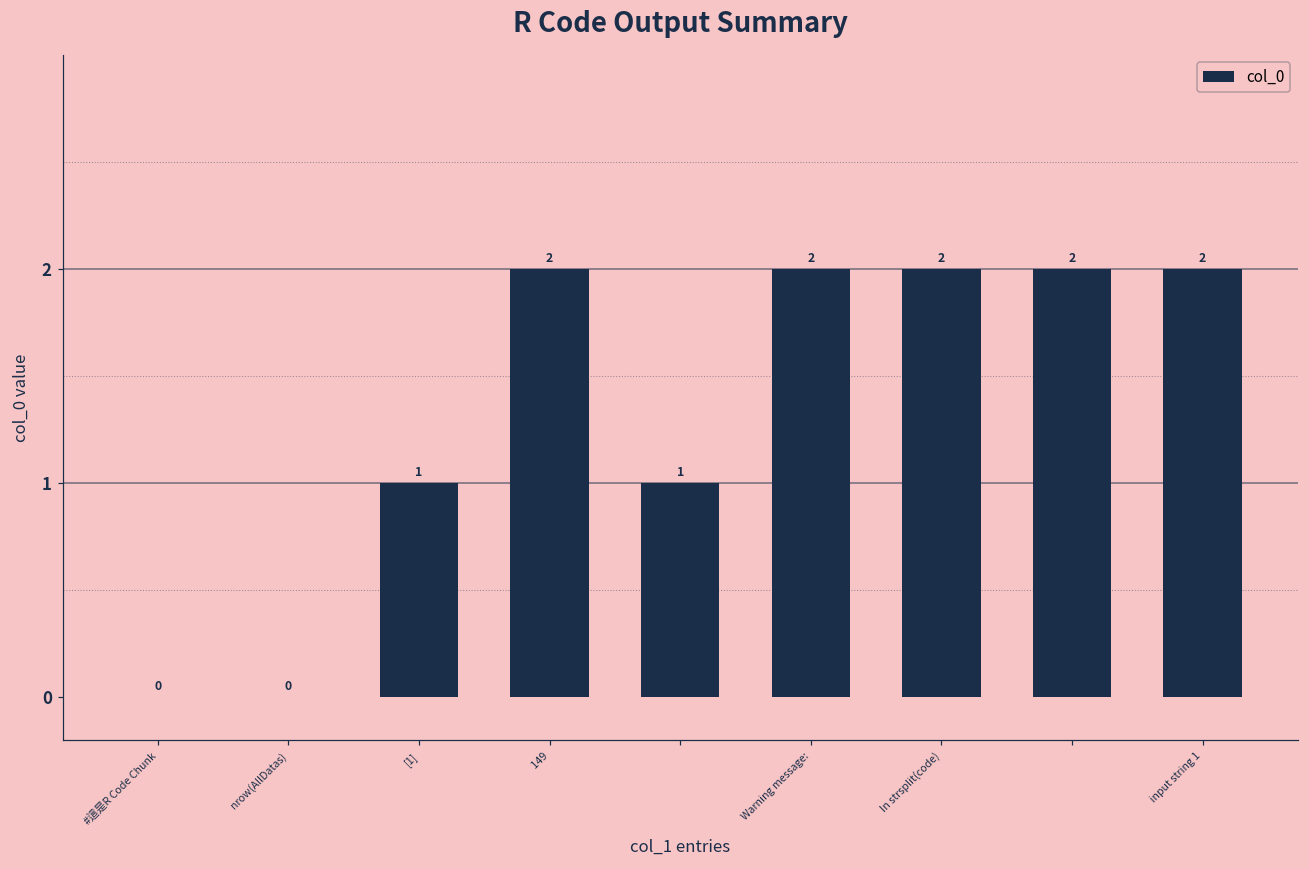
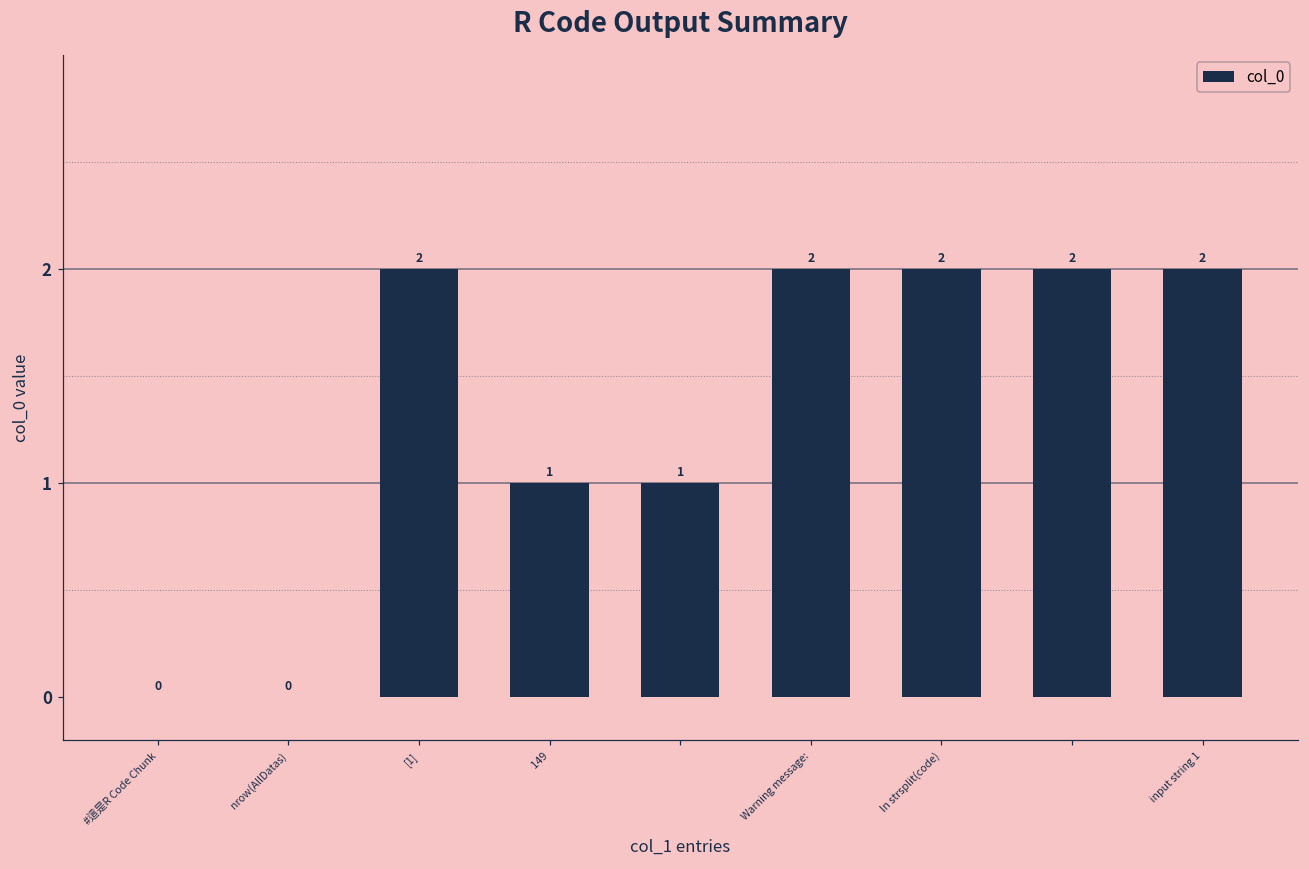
[1]: 1 -> 2
149: 2 -> 1
